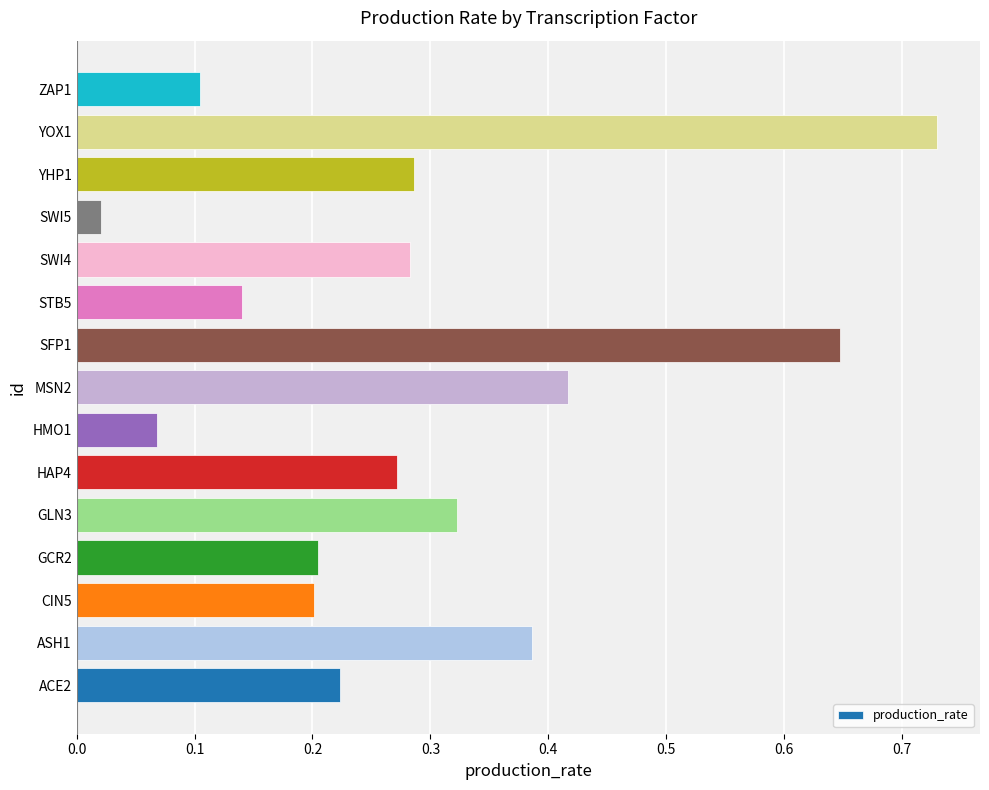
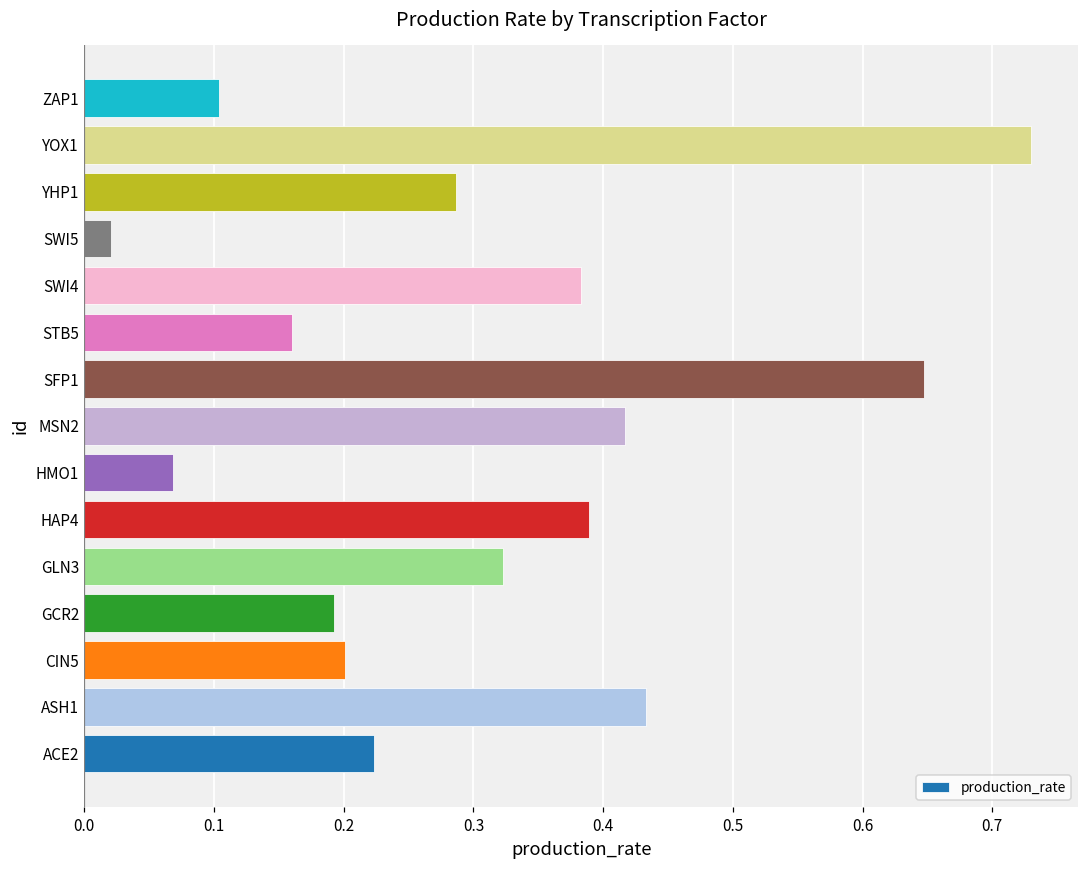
SWI4: 0.283 -> 0.383
STB5: 0.14 -> 0.16
HAP4: 0.272 -> 0.389
GCR2: 0.205 -> 0.193
ASH1: 0.386 -> 0.433
